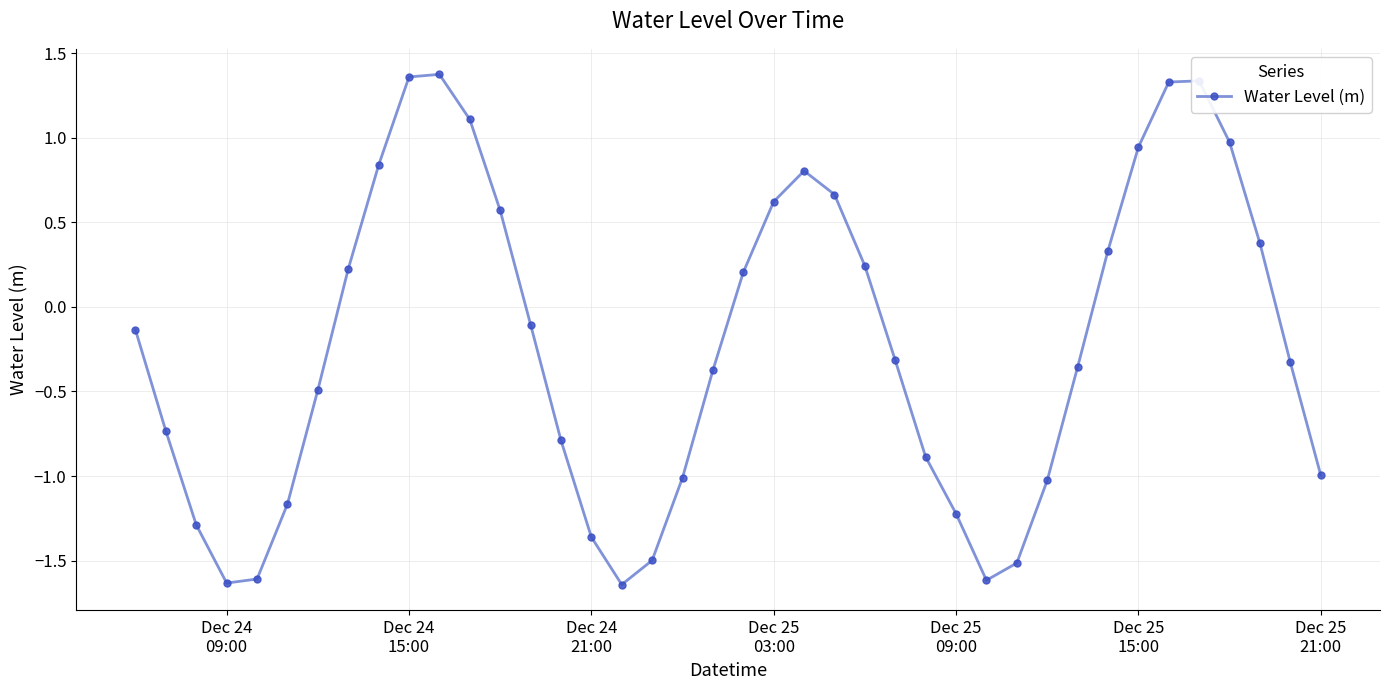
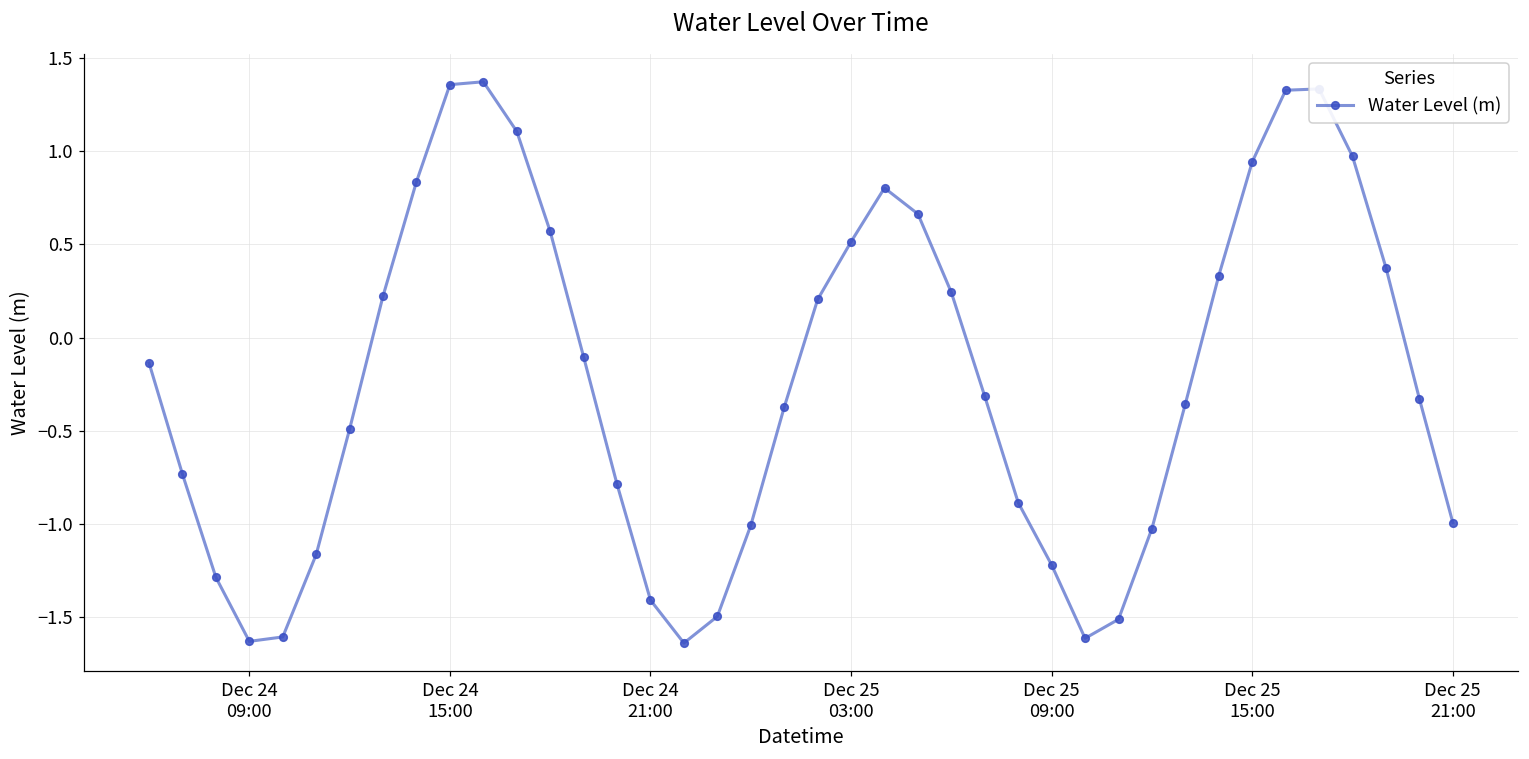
Dec 24 21:00: -1.36 -> -1.41
Dec 25 03:00: 0.62 -> 0.51
